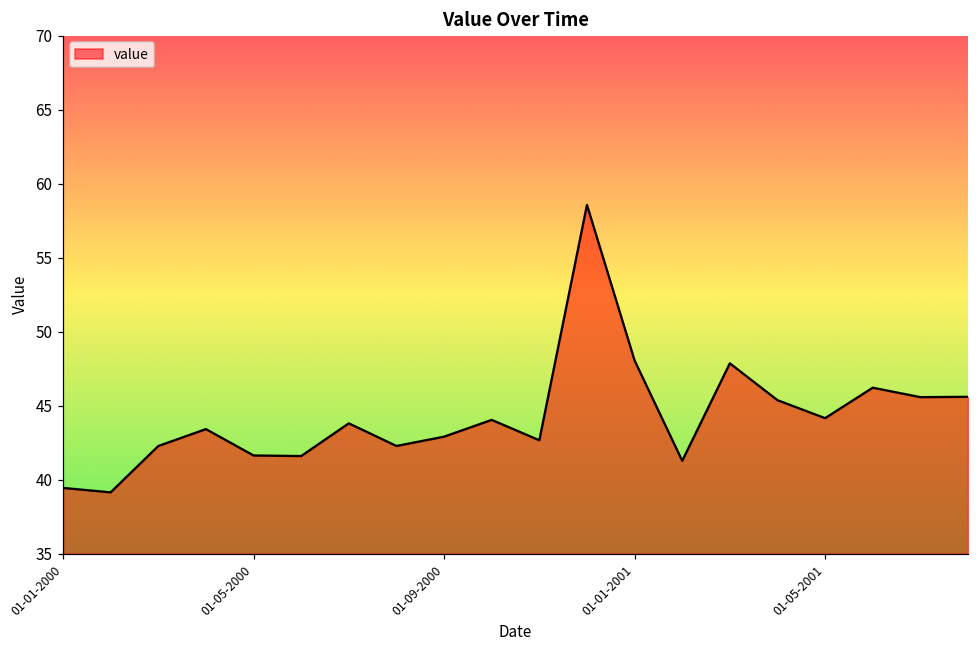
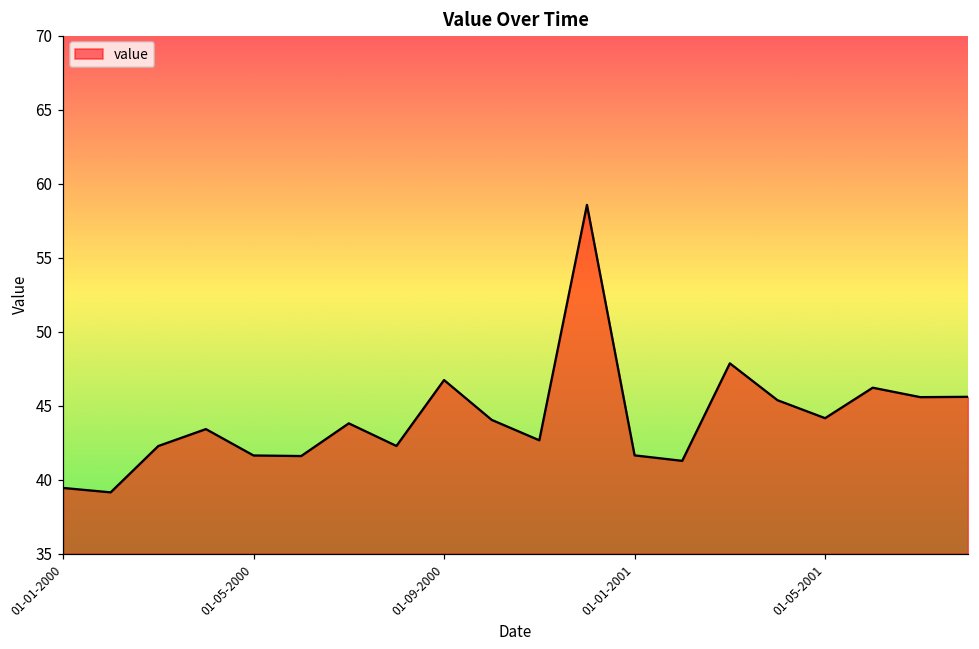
01-09-2000: 42.9 -> 46.7
01-01-2001: 48.0 -> 41.6
